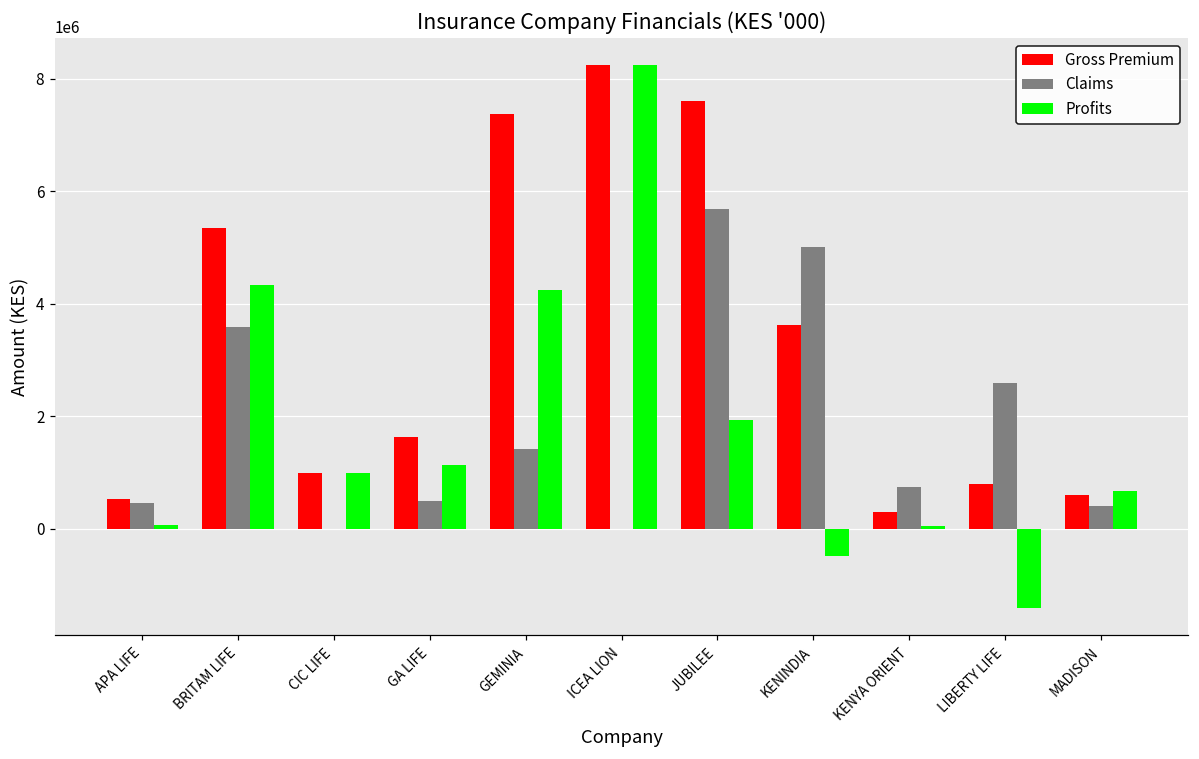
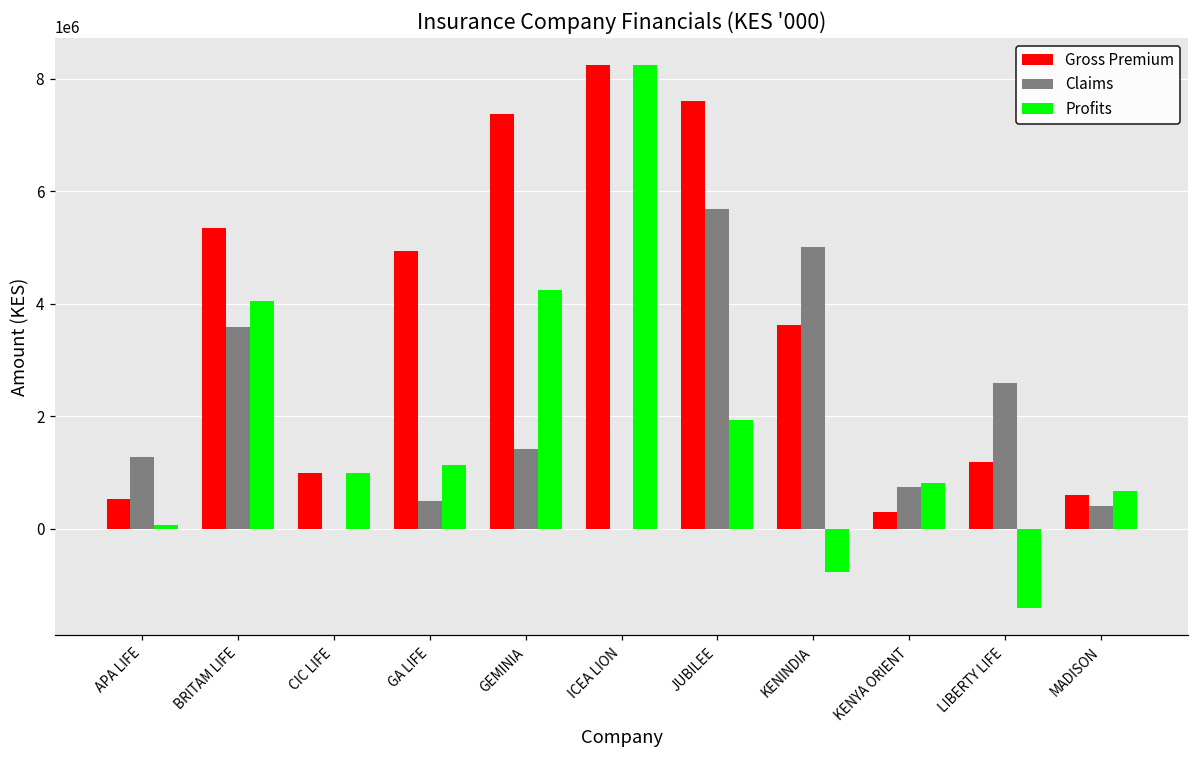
Claims, APA LIFE: 500000 -> 1300000
Profits, BRITAM LIFE: 4300000 -> 4000000
Gross Premium, GA LIFE: 1600000 -> 4900000
Profits, KENINDIA: -500000 -> -800000
Profits, KENYA ORIENT: 0 -> 800000
Gross Premium, LIBERTY LIFE: 800000 -> 1200000
